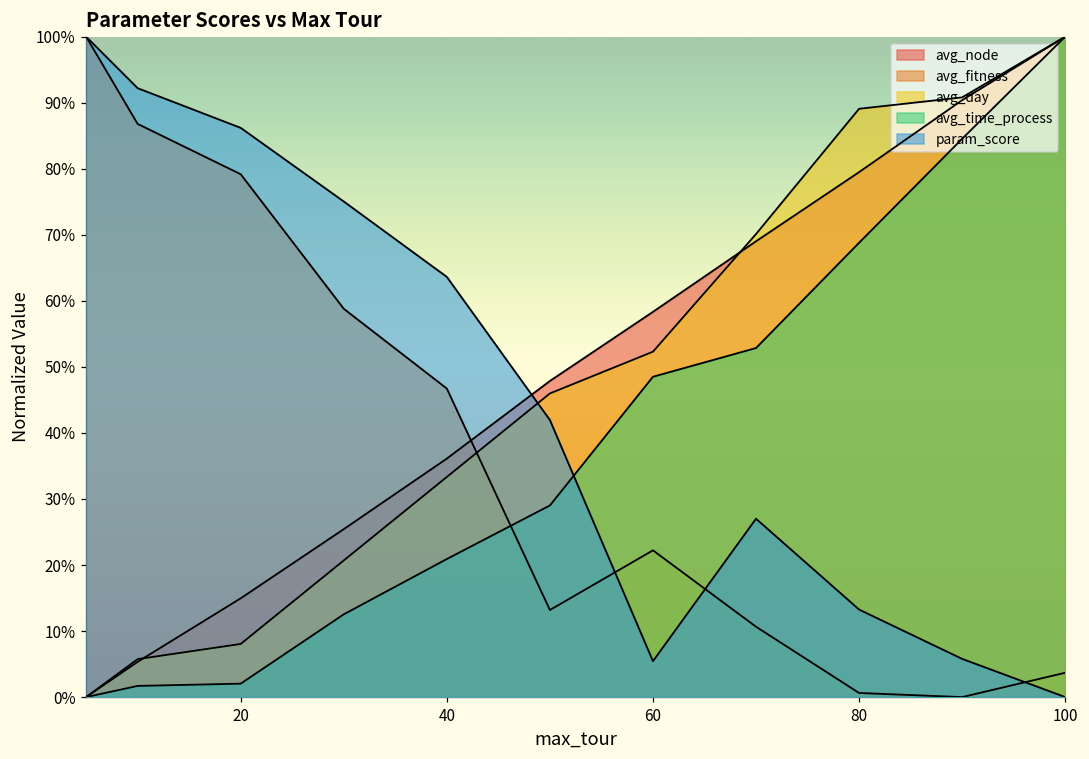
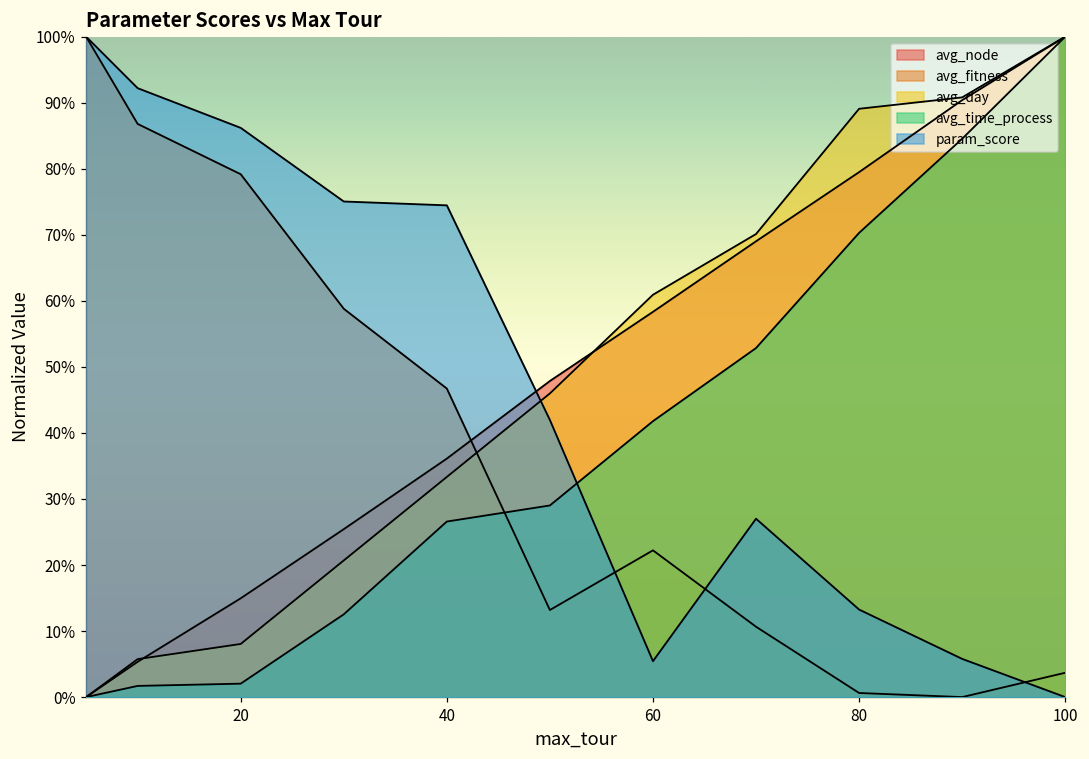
avg_time_process, 40: 21% -> 27%
param_score, 40: 64% -> 74%
avg_day, 60: 52% -> 61%
avg_time_process, 60: 49% -> 42%
avg_time_process, 80: 69% -> 70%
